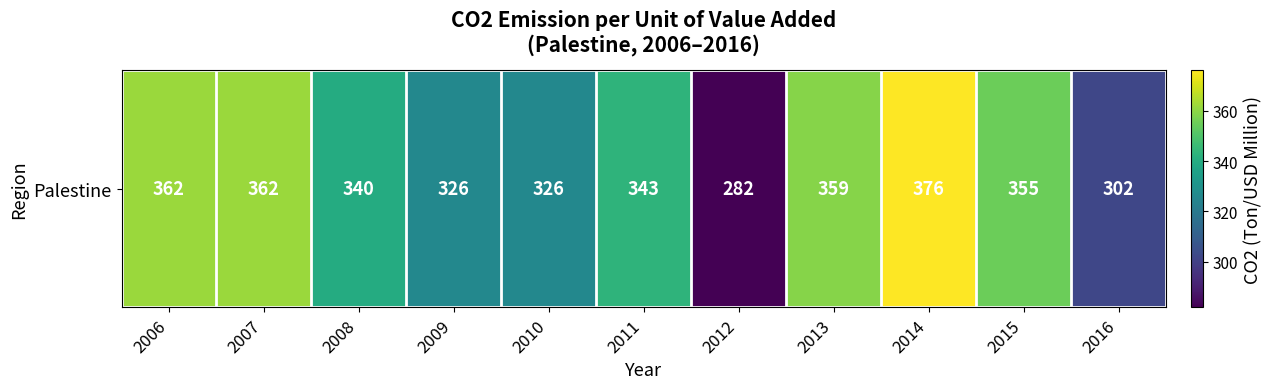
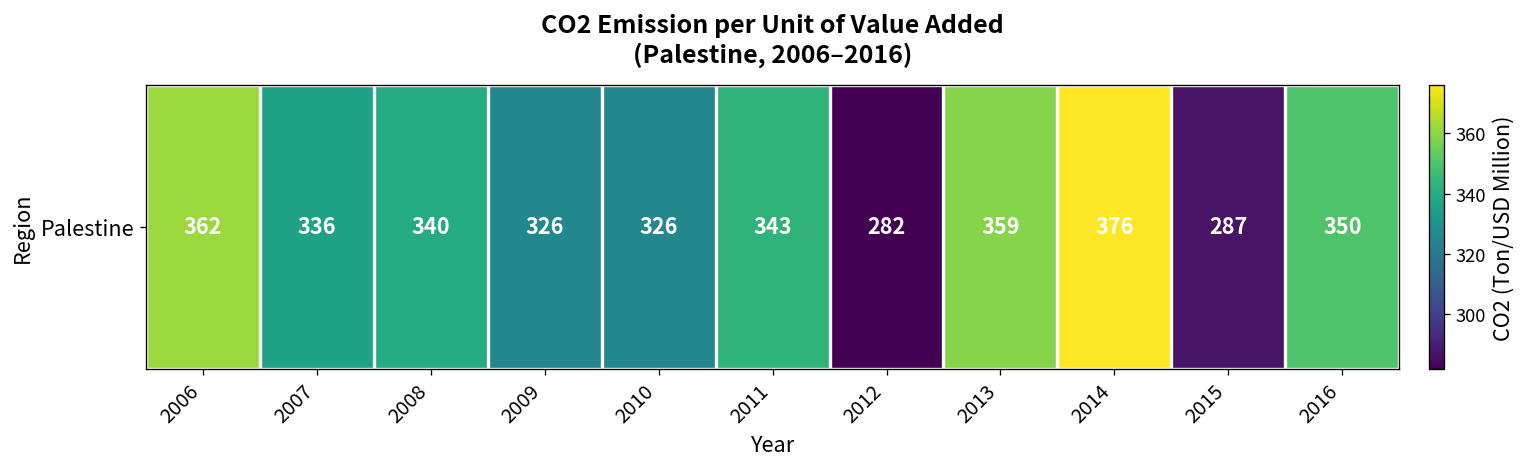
Palestine, 2007: 362 -> 336
Palestine, 2015: 355 -> 287
Palestine, 2016: 302 -> 350
